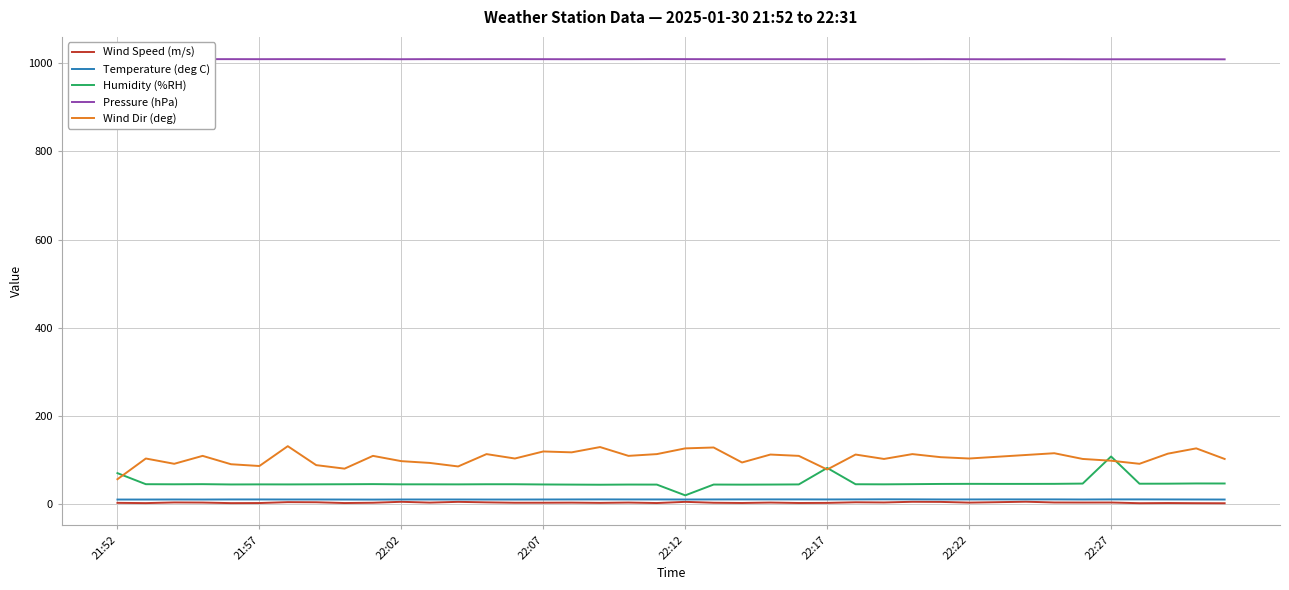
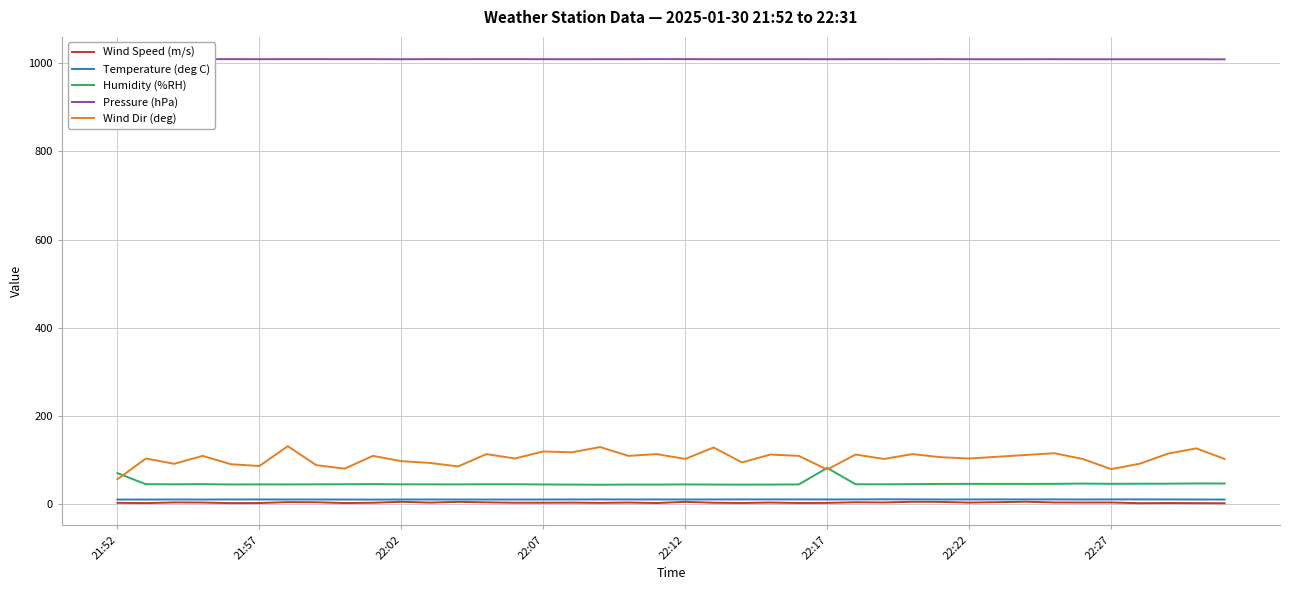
Humidity (%RH), 22:12: 20 -> 40
Wind Dir (deg), 22:12: 130 -> 100
Humidity (%RH), 22:27: 110 -> 50
Wind Dir (deg), 22:27: 100 -> 80
